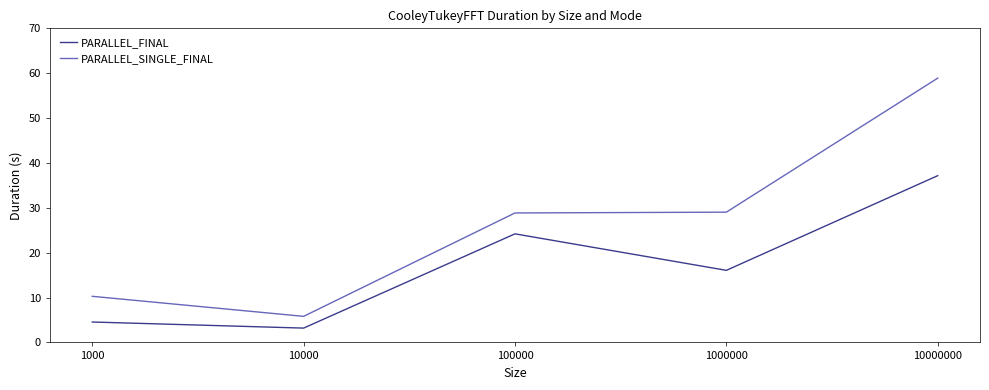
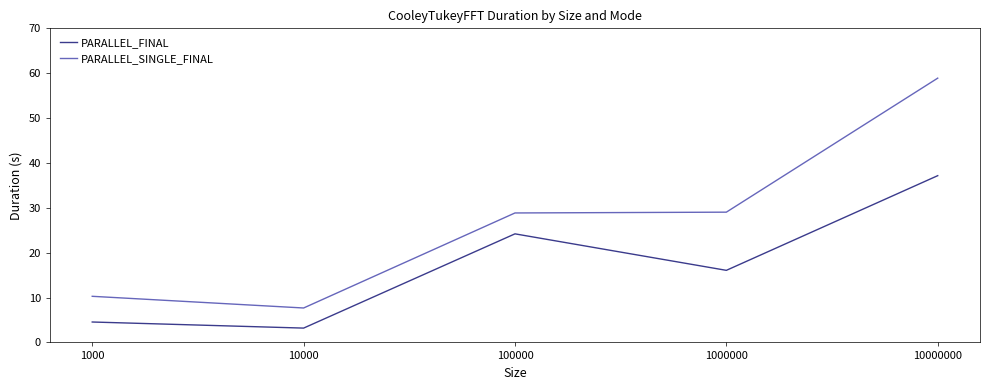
PARALLEL_SINGLE_FINAL, 10000: 6 -> 8
